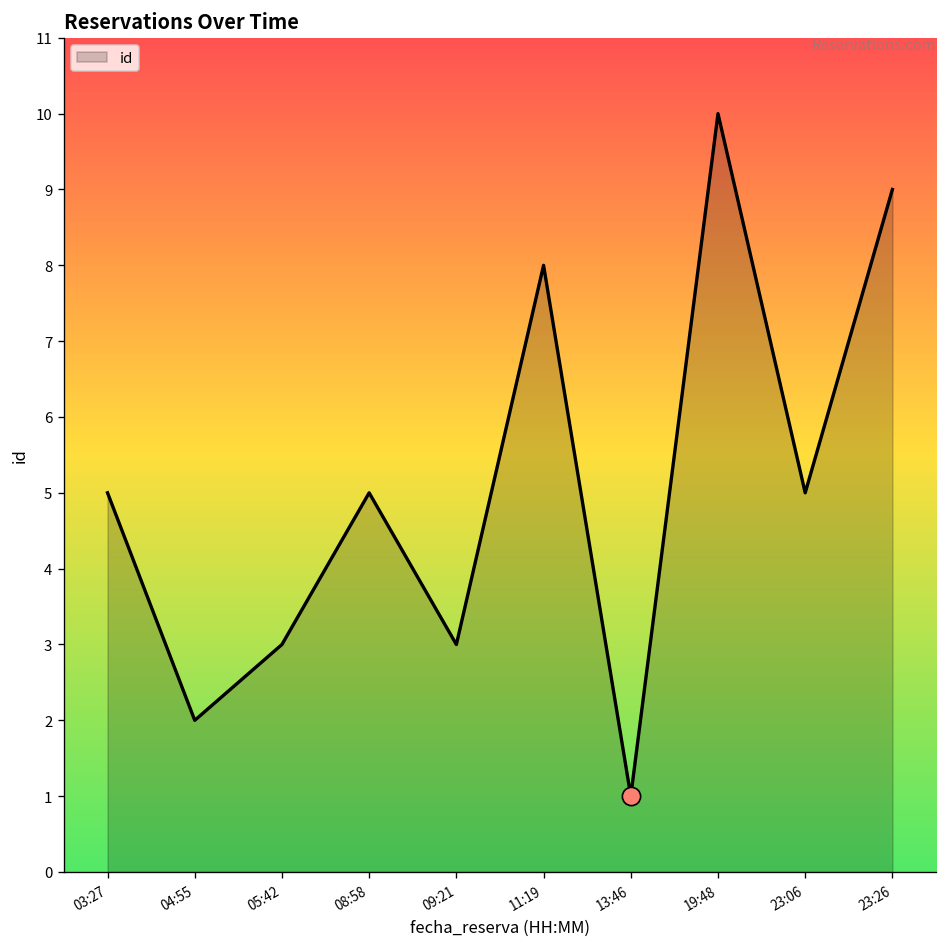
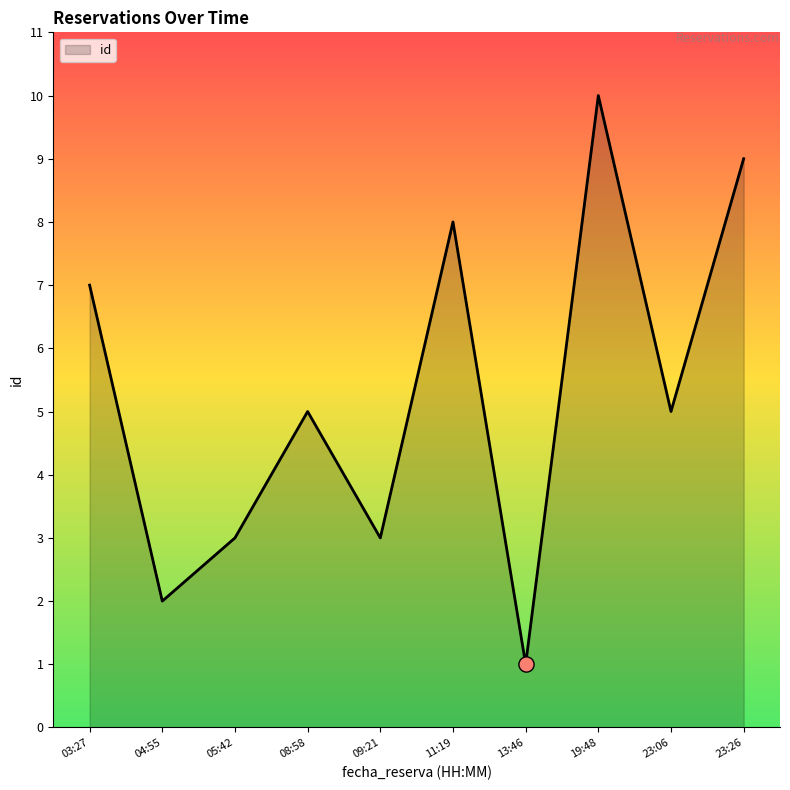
id, 03:27: 5 -> 7
